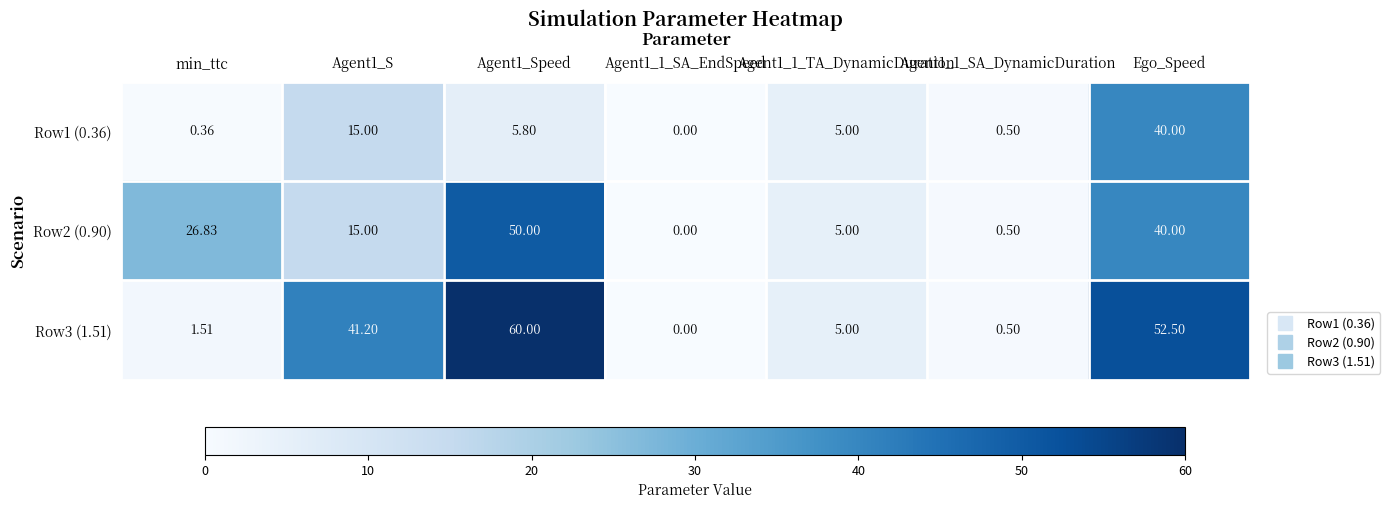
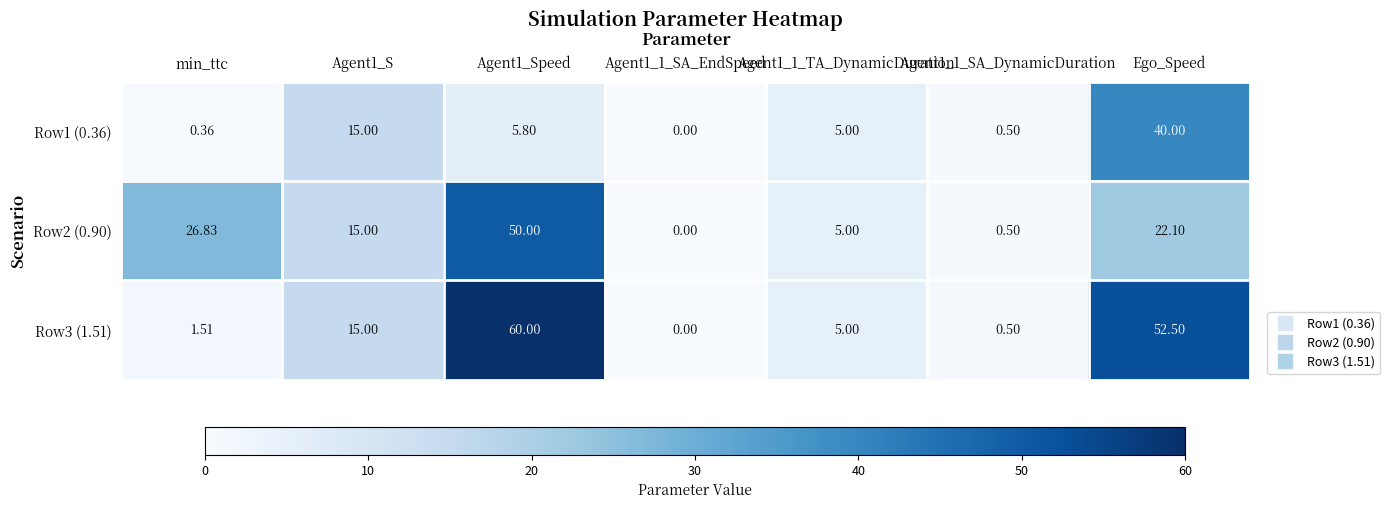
Row2 (0.90), Ego_Speed: 40.00 -> 22.10
Row3 (1.51), Agent1_S: 41.20 -> 15.00
